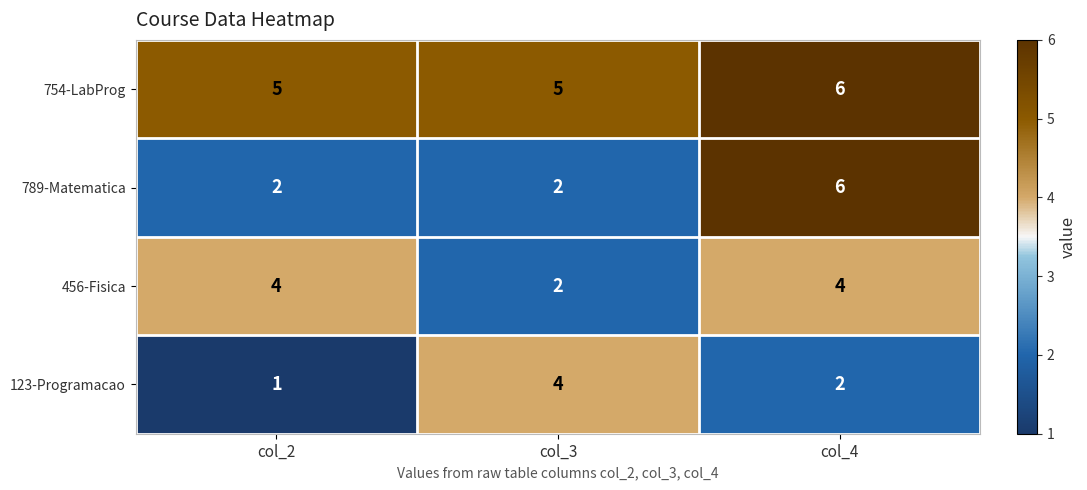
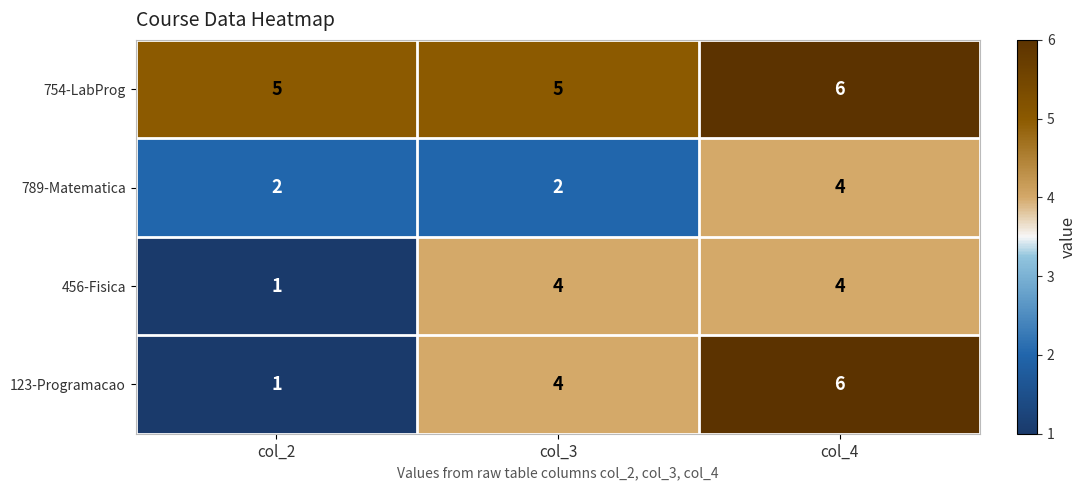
789-Matematica, col_4: 6 -> 4
456-Fisica, col_2: 4 -> 1
456-Fisica, col_3: 2 -> 4
123-Programacao, col_4: 2 -> 6
